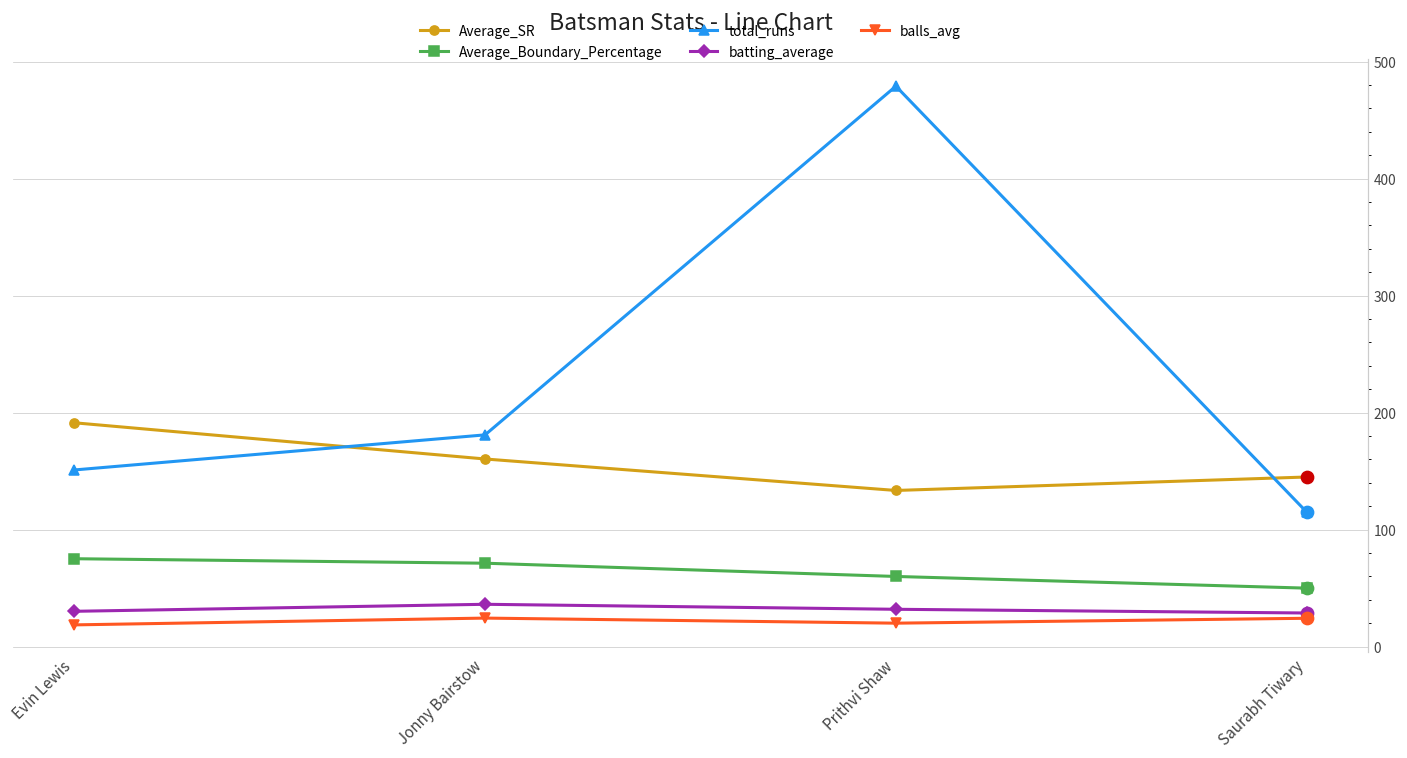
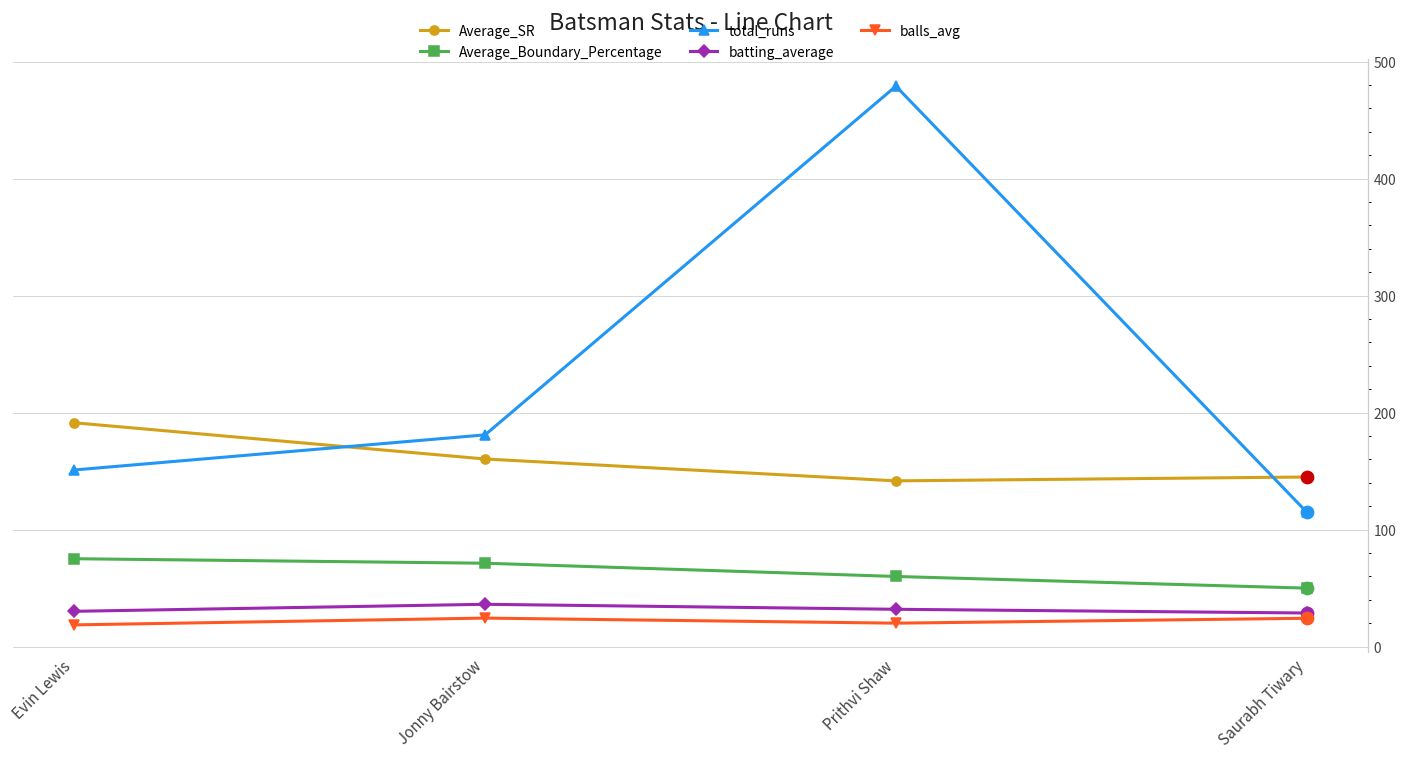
Average_SR, Prithvi Shaw: 133 -> 142
